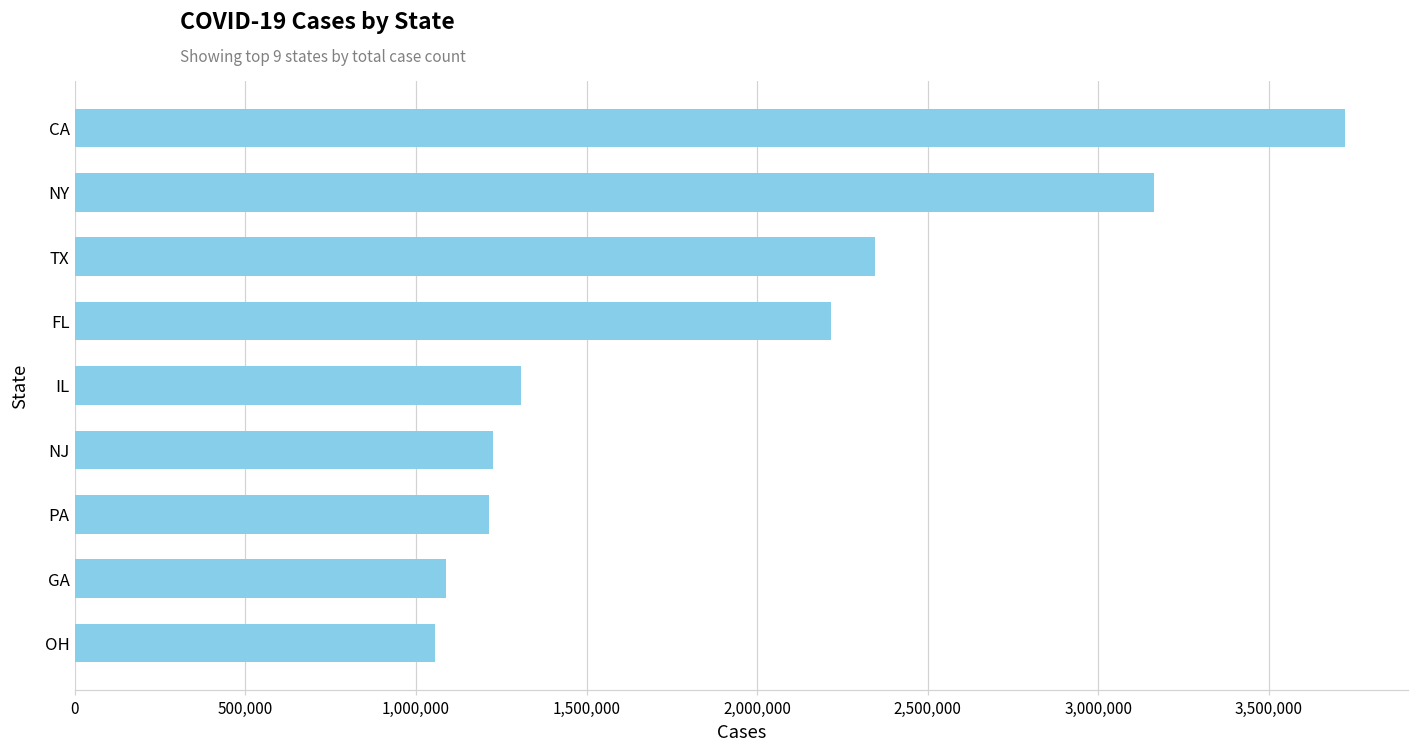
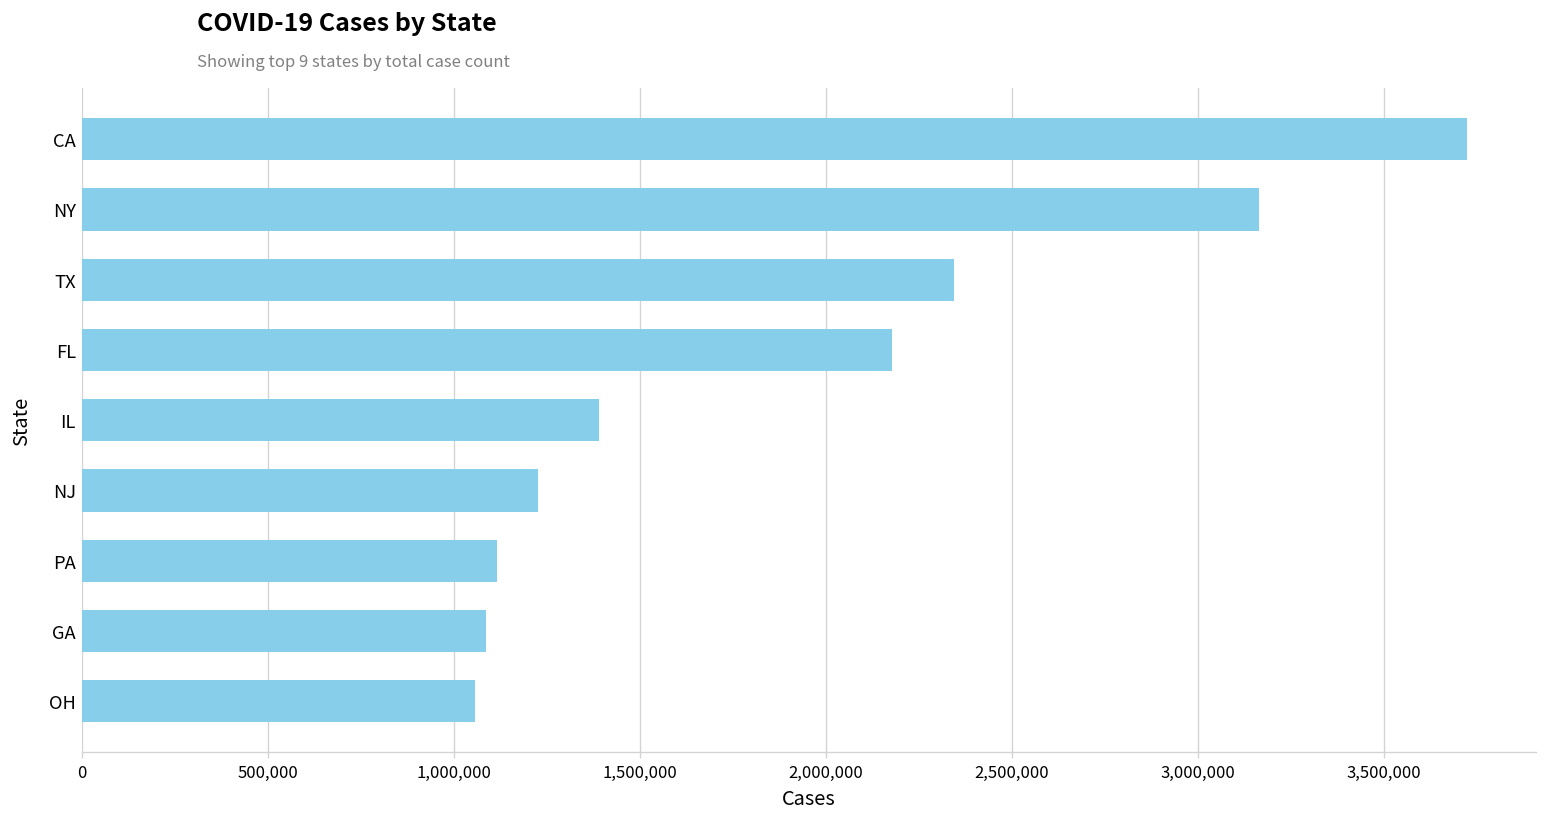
FL: 2,220,000 -> 2,180,000
IL: 1,310,000 -> 1,390,000
PA: 1,210,000 -> 1,120,000
